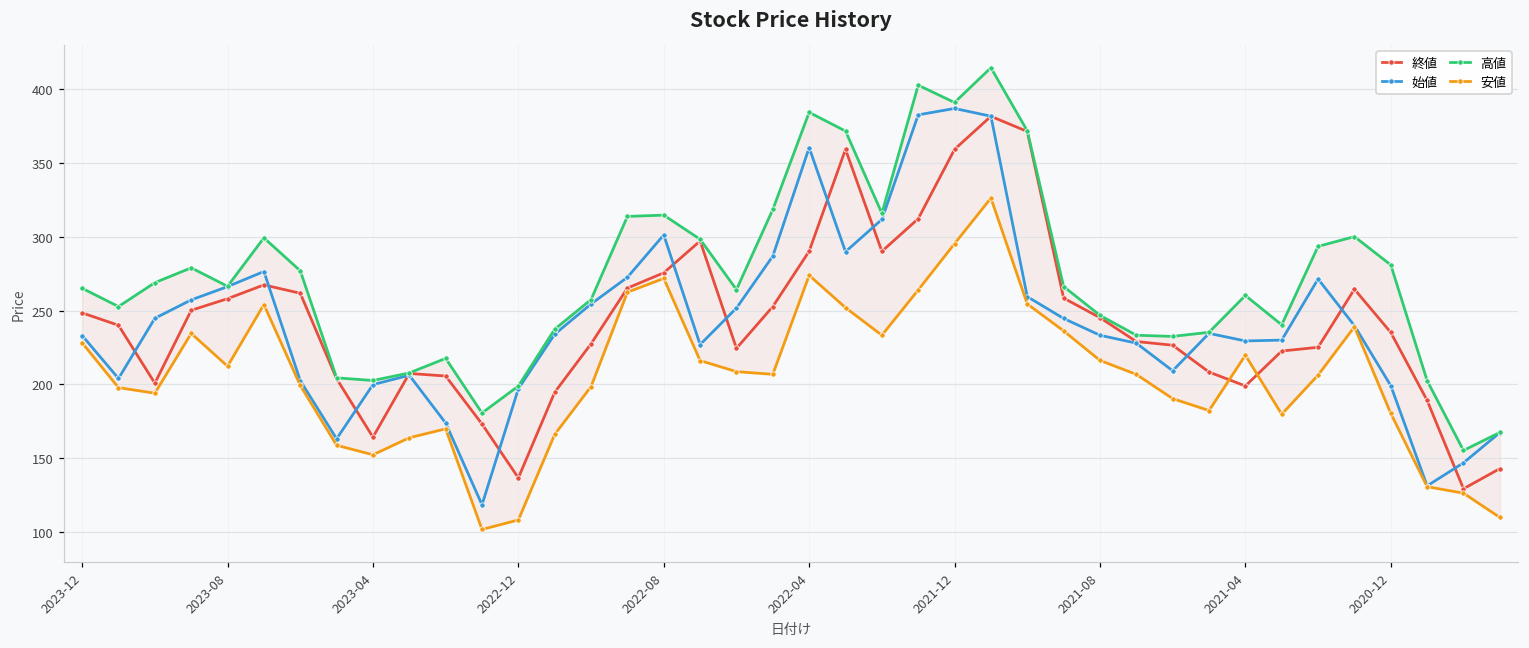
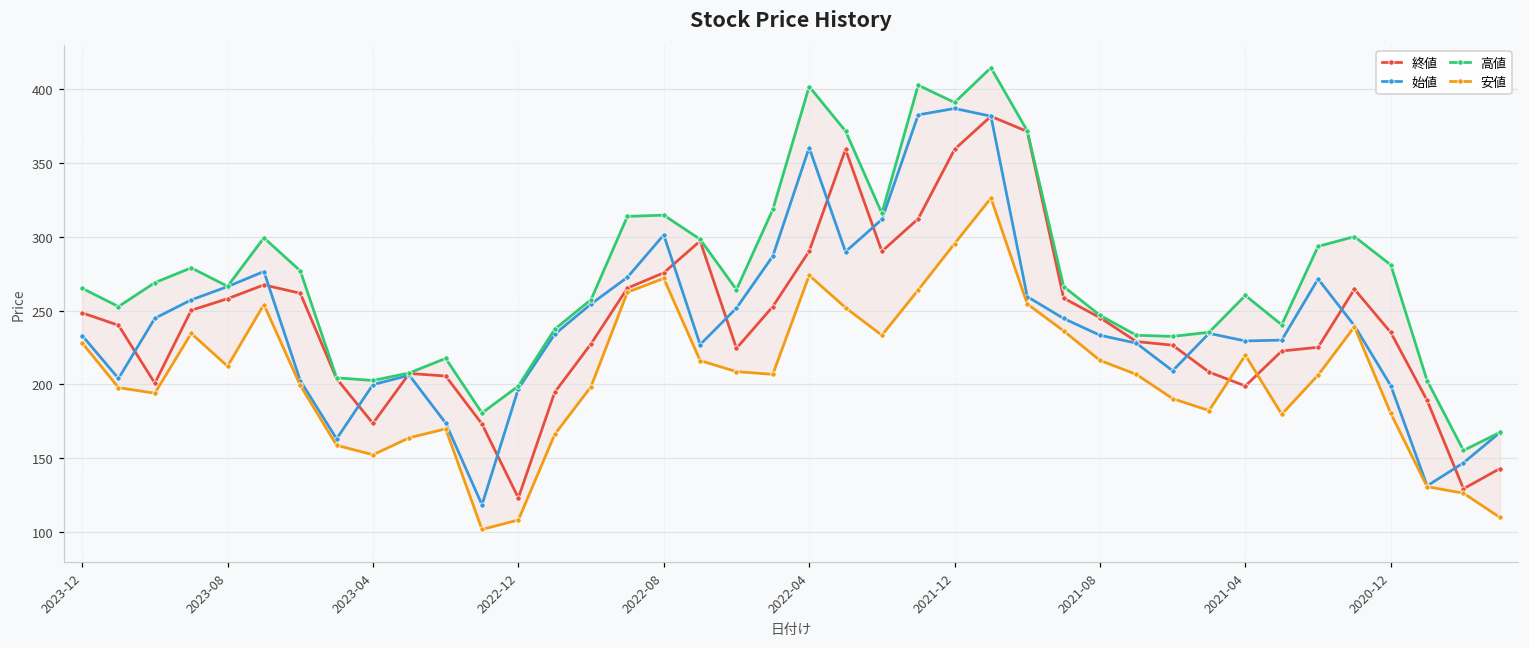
終値, 2023-04: 164 -> 174
終値, 2022-12: 137 -> 123
高値, 2022-04: 384 -> 402
